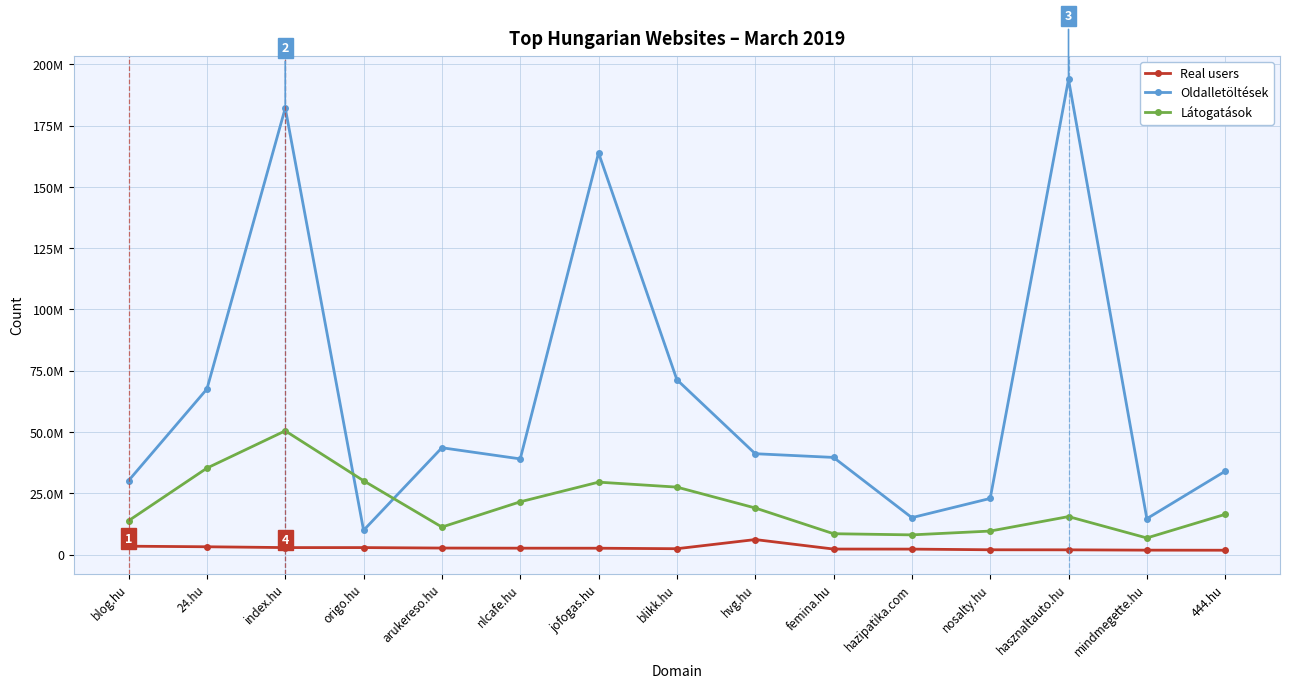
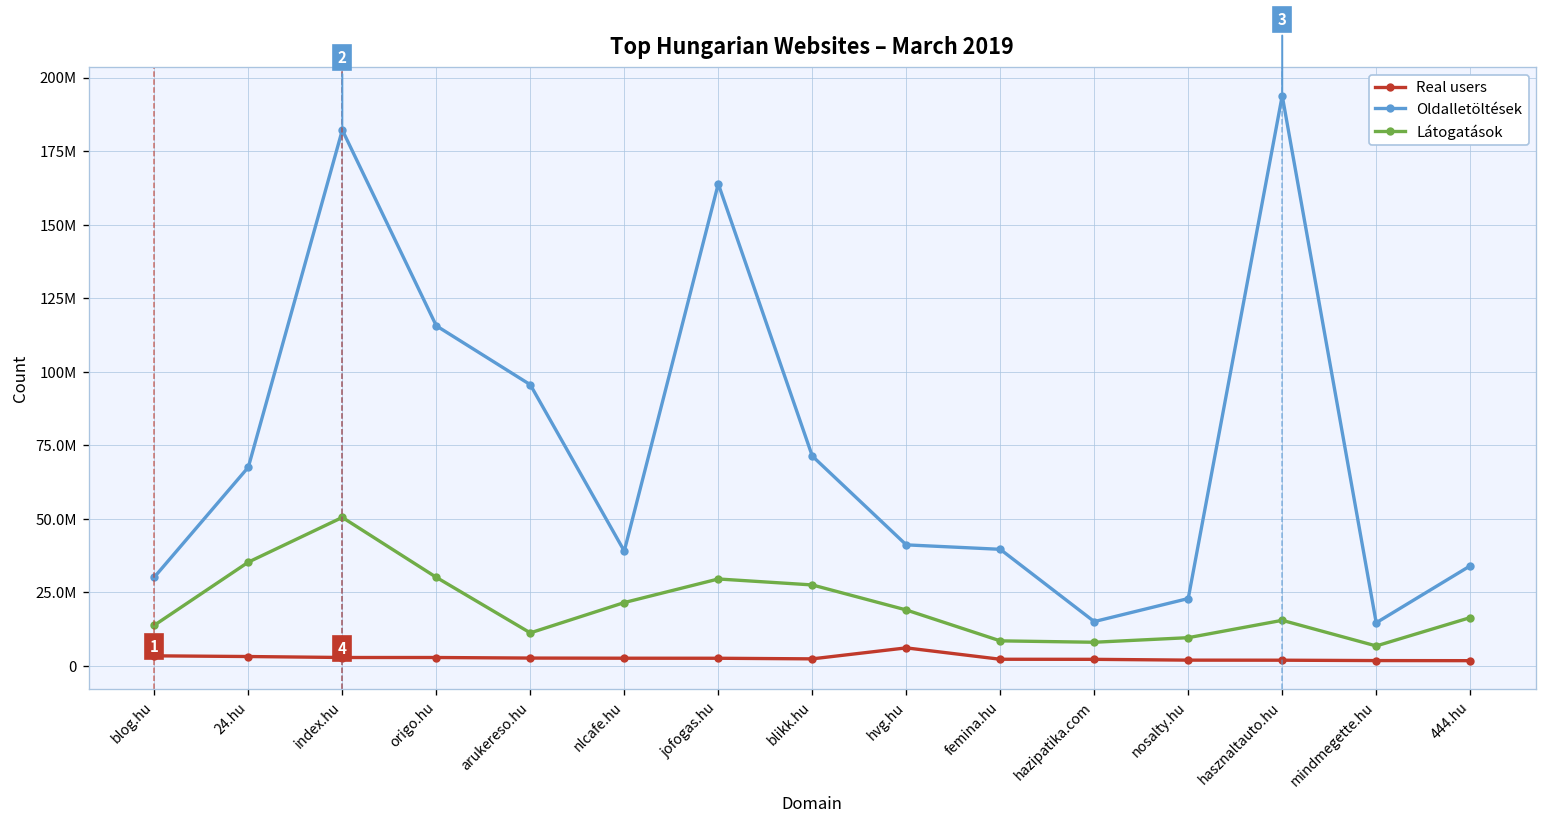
Oldalletöltések, origo.hu: 10000000 -> 116000000
Oldalletöltések, arukereso.hu: 44000000 -> 96000000
